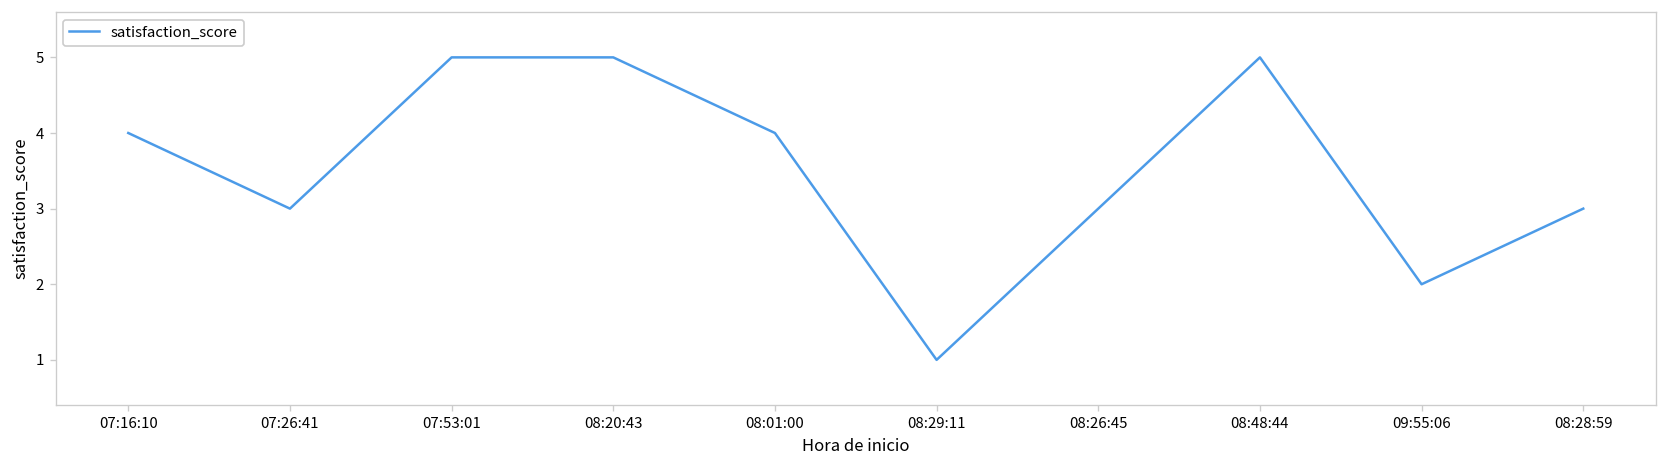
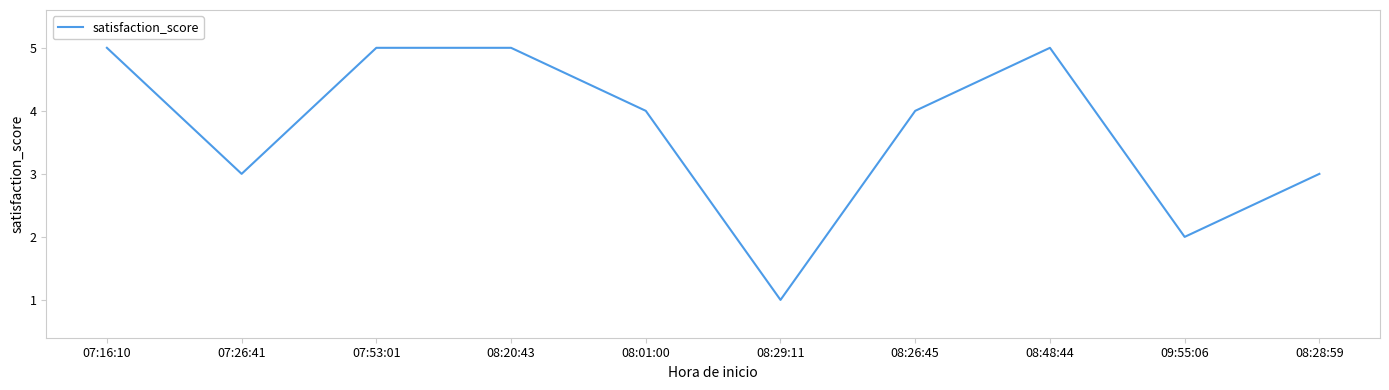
07:16:10: 4 -> 5
08:26:45: 3 -> 4
